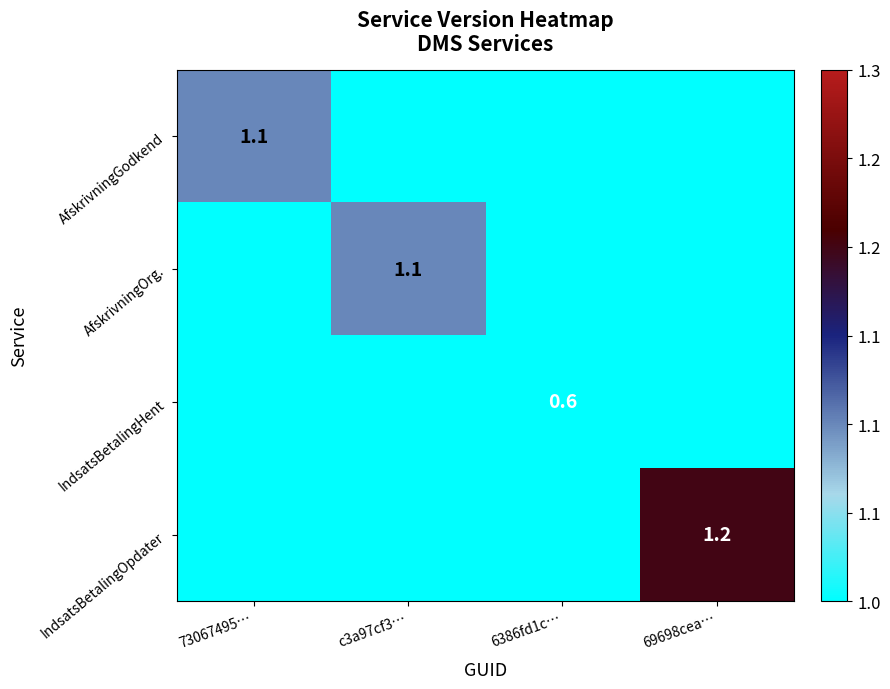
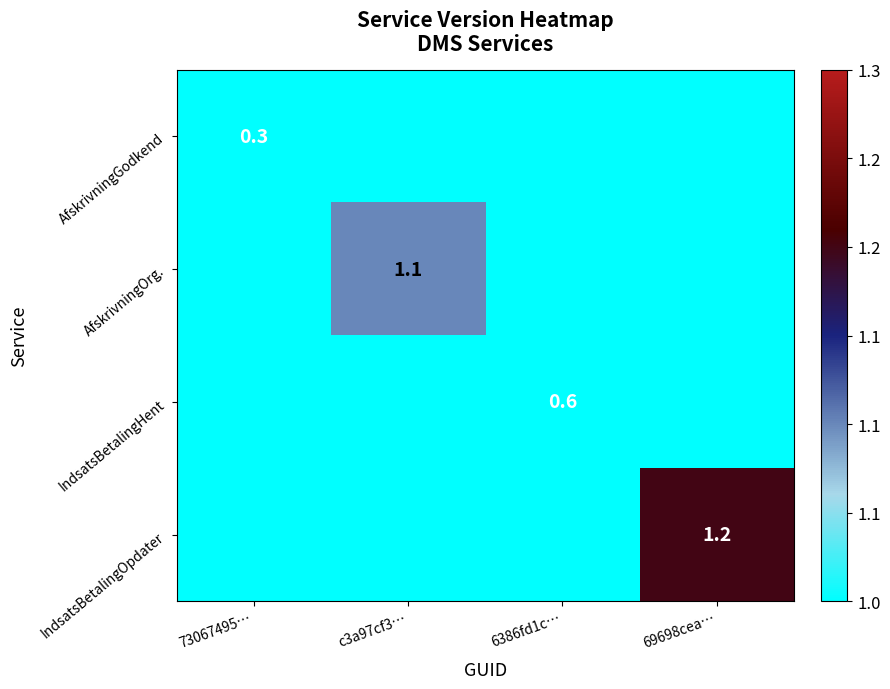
AfskrivningGodkend, 73067495…: 1.1 -> 0.3
